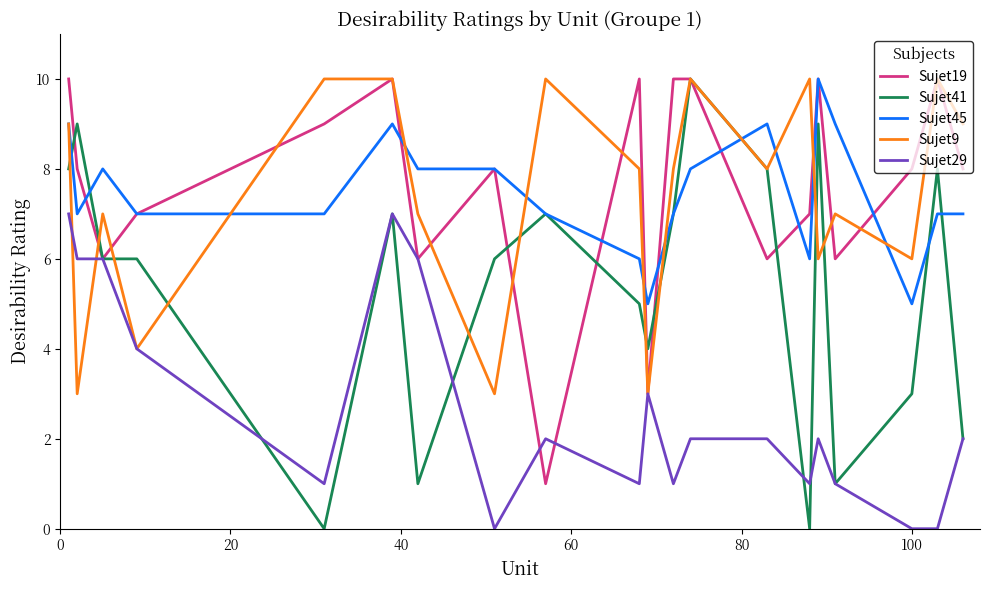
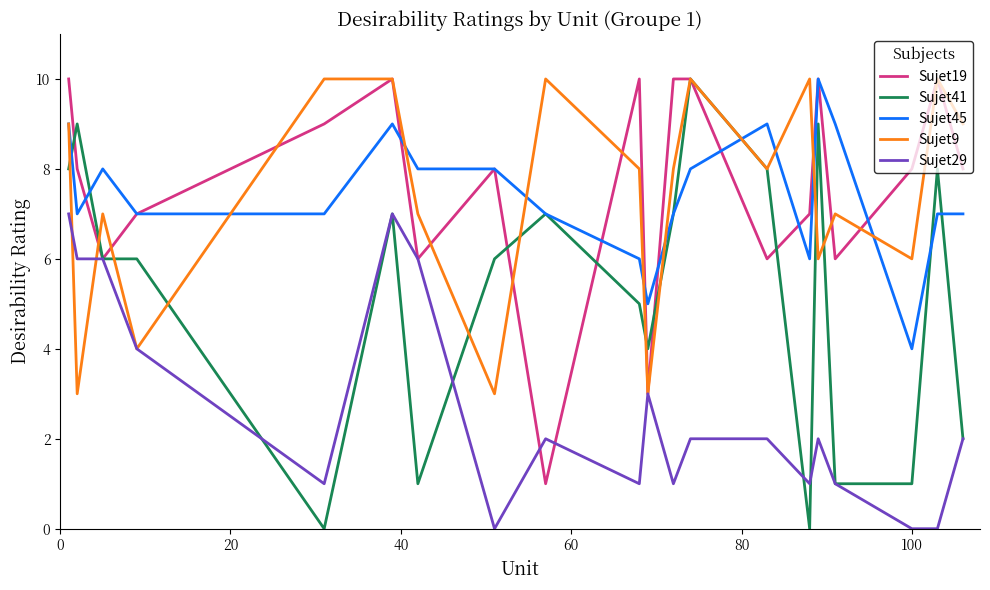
Sujet41, 100: 3 -> 1
Sujet45, 100: 5 -> 4
